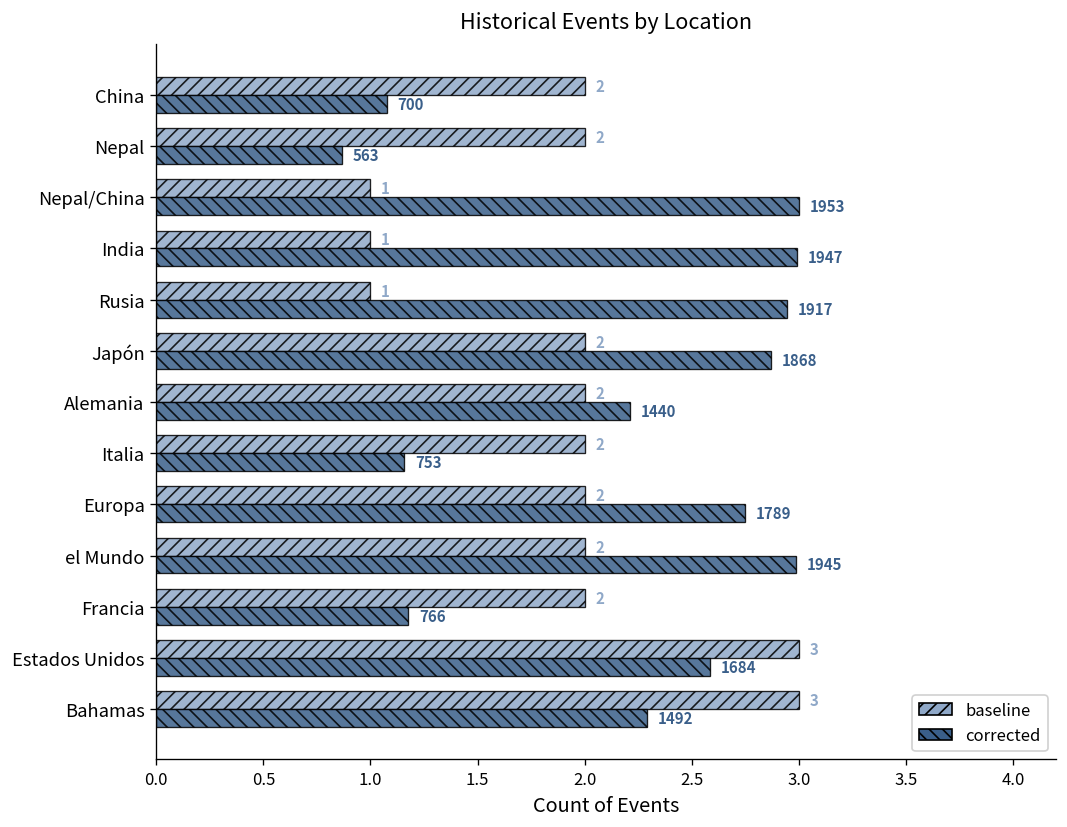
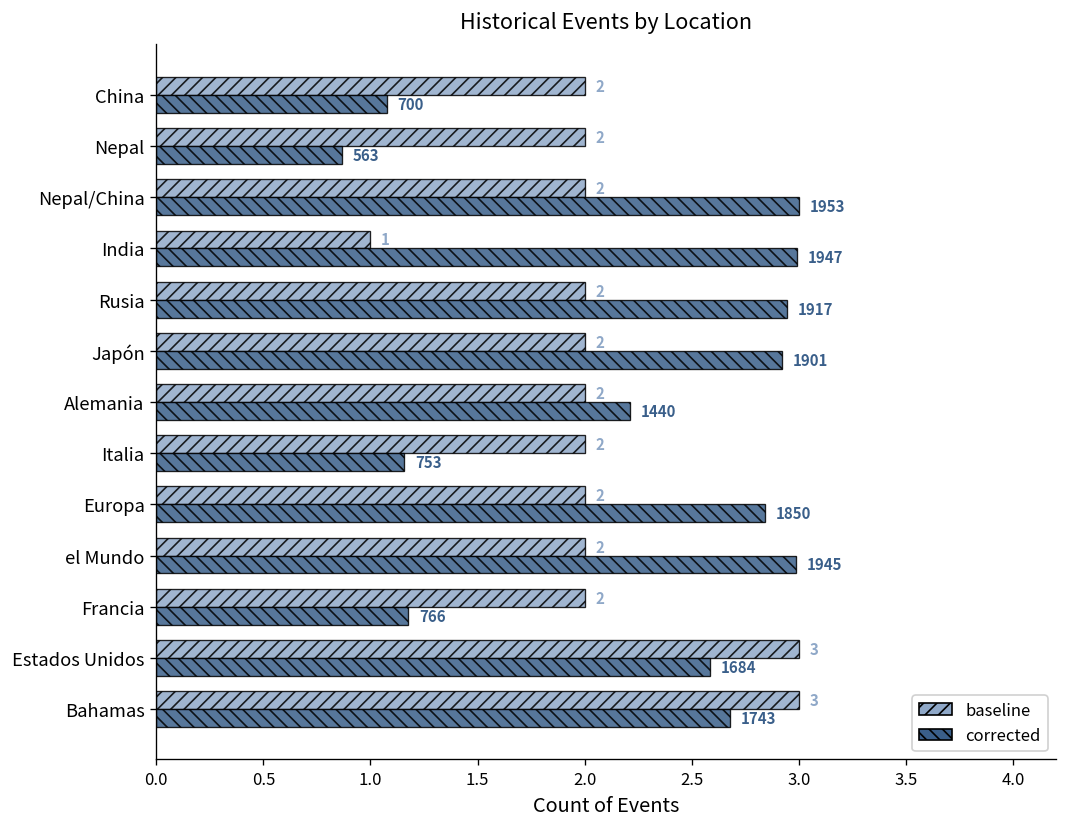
baseline, Nepal/China: 1 -> 2
baseline, Rusia: 1 -> 2
corrected, Japón: 1868 -> 1901
corrected, Europa: 1789 -> 1850
corrected, Bahamas: 1492 -> 1743
